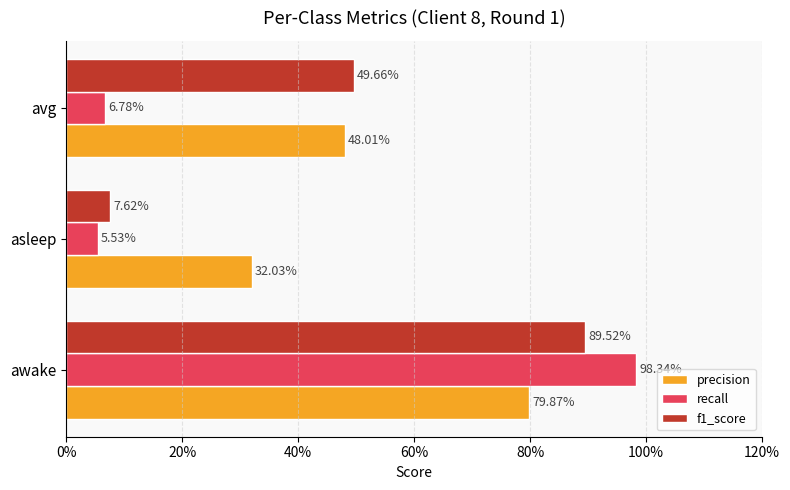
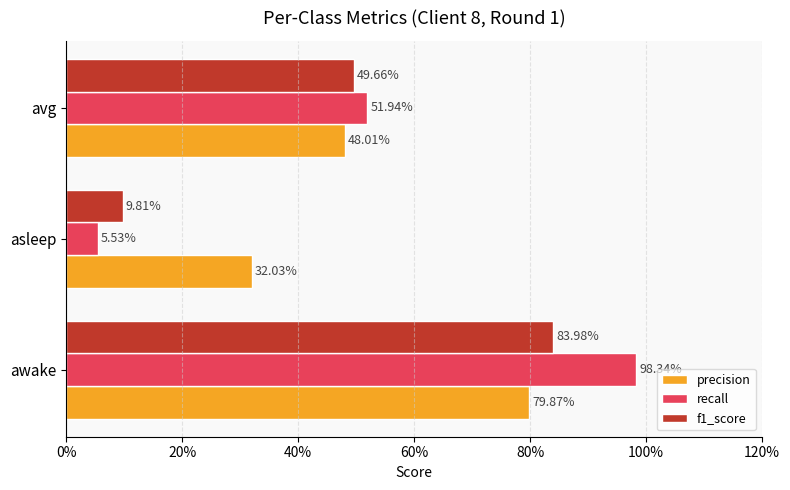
recall, avg: 6.78% -> 51.94%
f1_score, asleep: 7.62% -> 9.81%
f1_score, awake: 89.52% -> 83.98%
